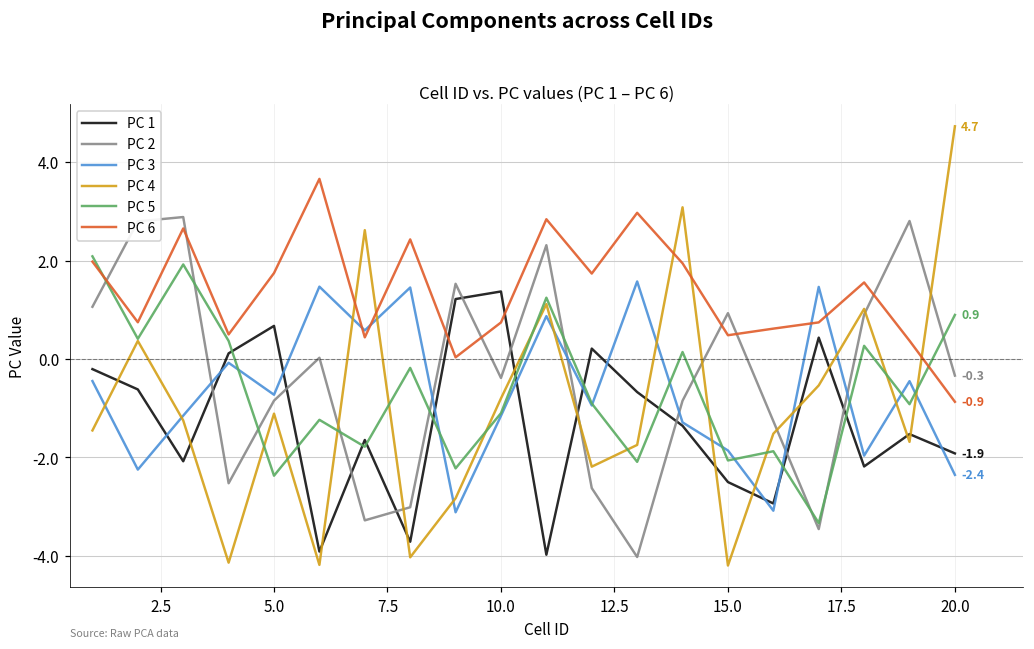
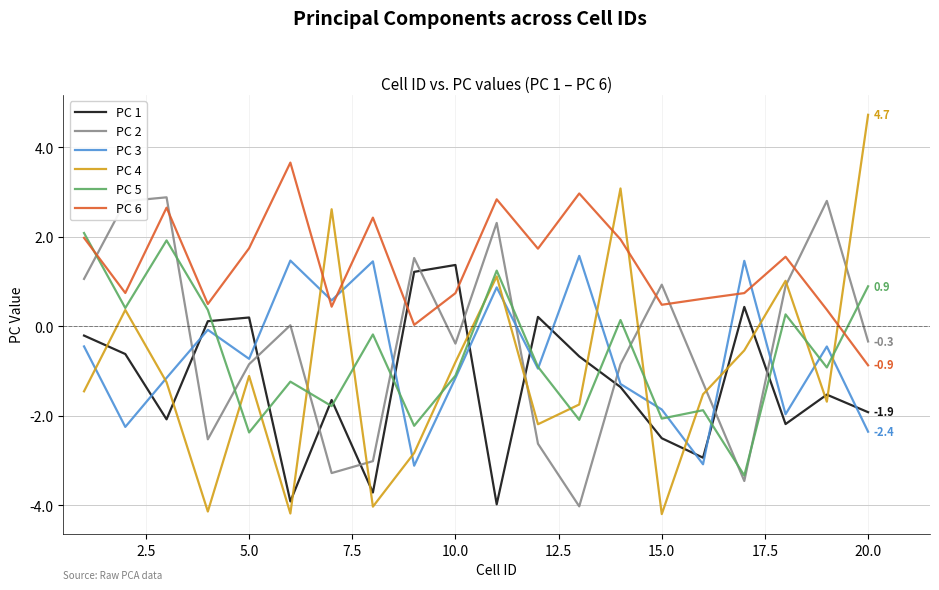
PC 1, 5.0: 0.7 -> 0.2
